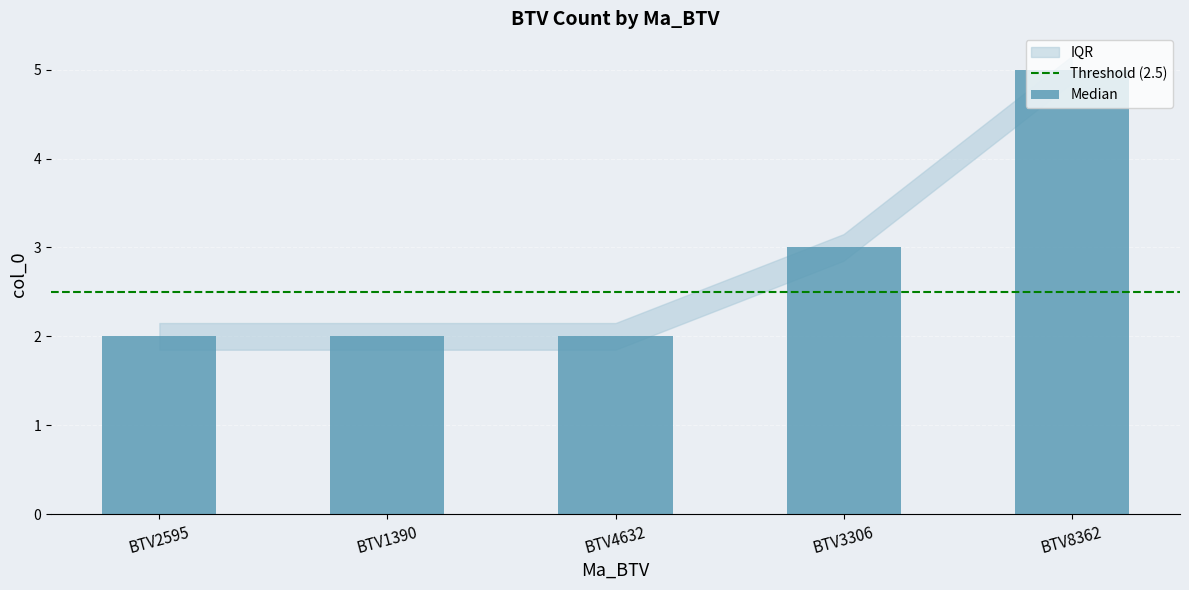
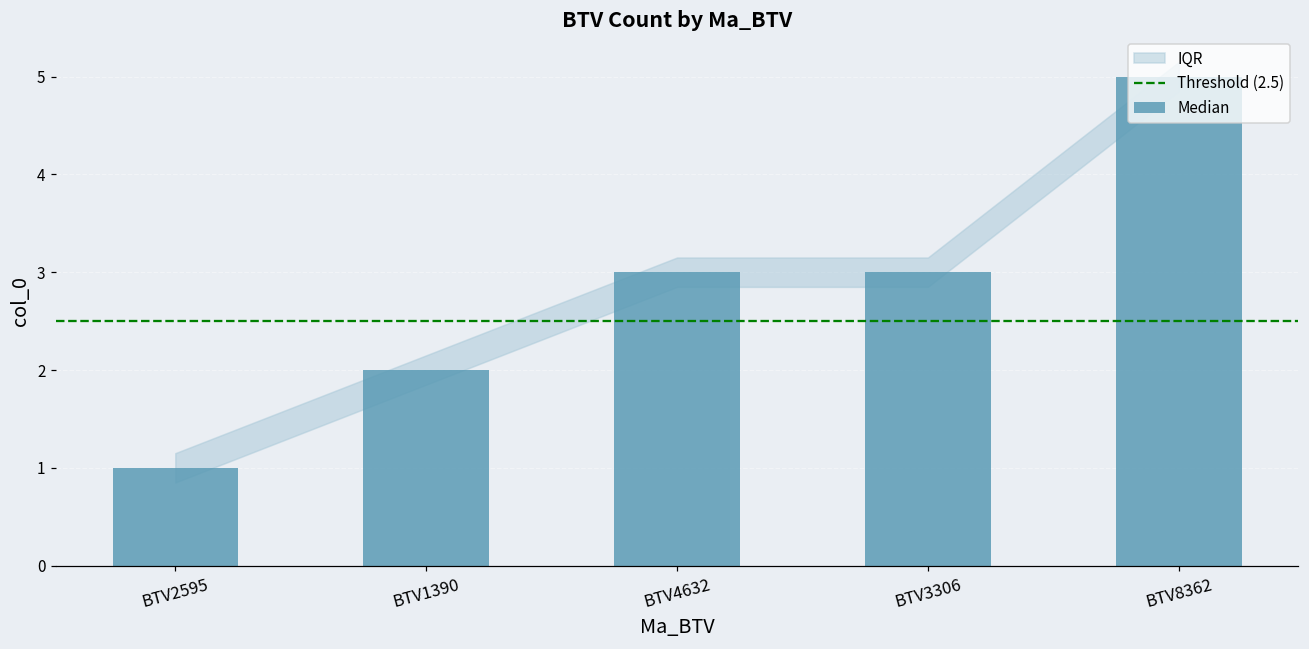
Median, BTV2595: 2 -> 1
Median, BTV4632: 2 -> 3
